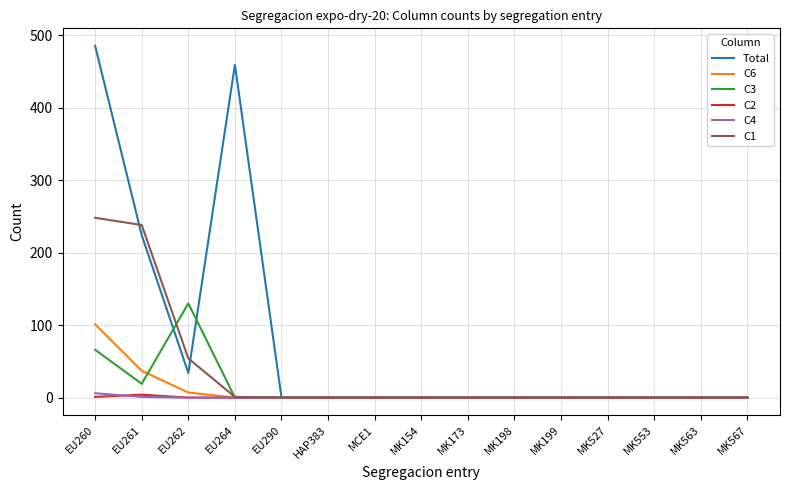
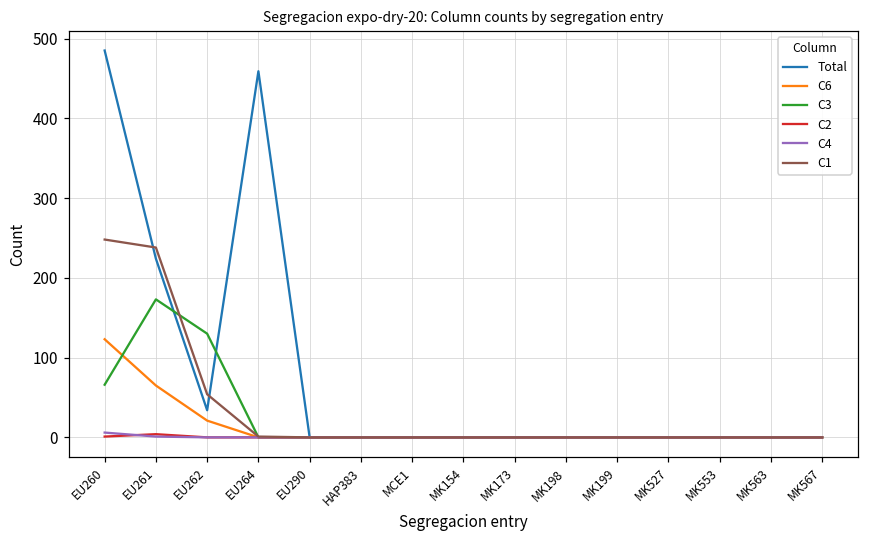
C6, EU260: 100 -> 120
C6, EU261: 40 -> 70
C3, EU261: 20 -> 170
C6, EU262: 10 -> 20
